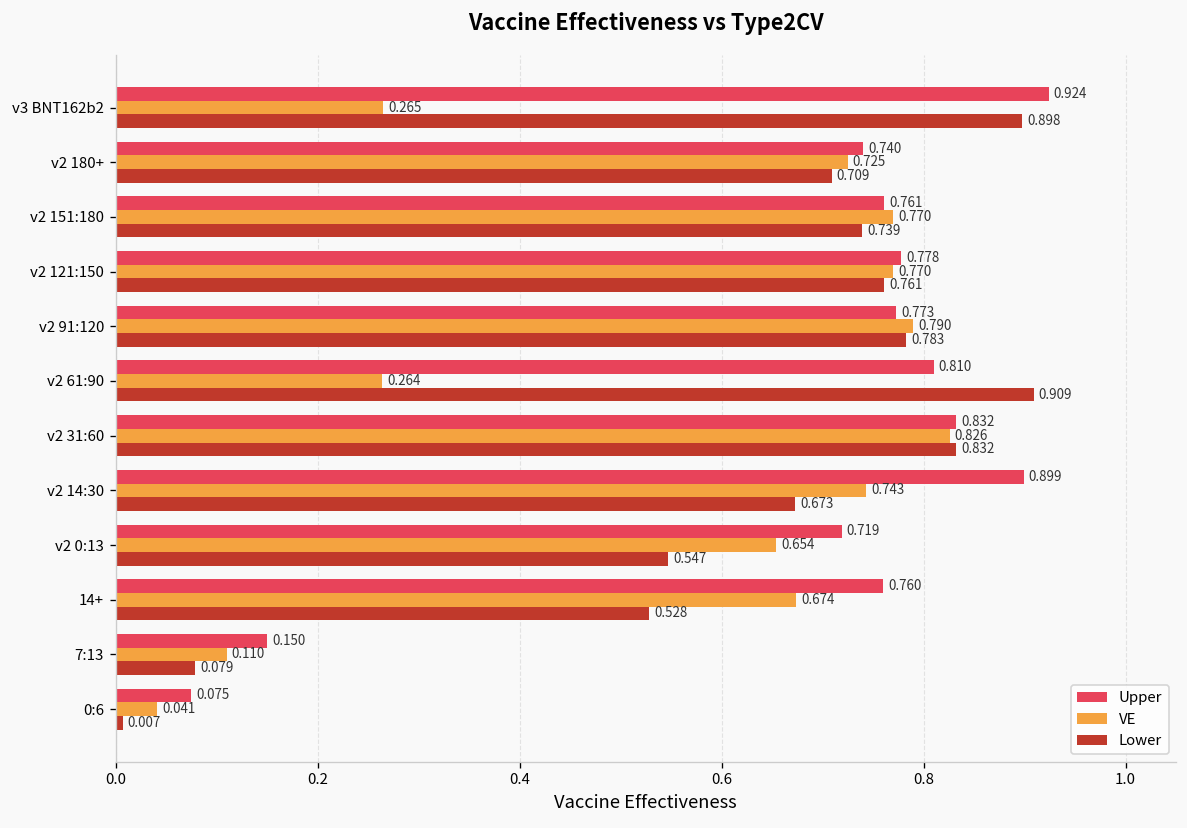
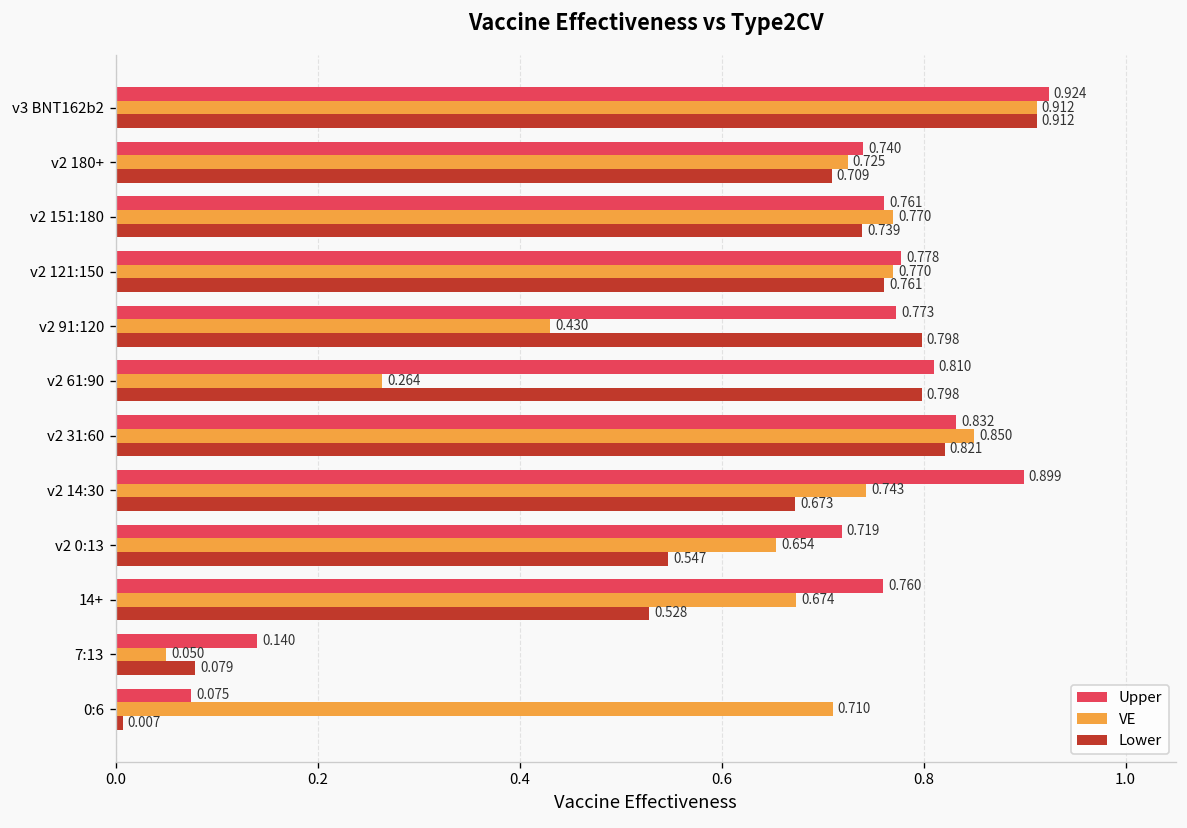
VE, v3 BNT162b2: 0.265 -> 0.912
Lower, v3 BNT162b2: 0.898 -> 0.912
VE, v2 91:120: 0.790 -> 0.430
Lower, v2 91:120: 0.783 -> 0.798
Lower, v2 61:90: 0.909 -> 0.798
VE, v2 31:60: 0.826 -> 0.850
Lower, v2 31:60: 0.832 -> 0.821
Upper, 7:13: 0.150 -> 0.140
VE, 7:13: 0.110 -> 0.050
VE, 0:6: 0.041 -> 0.710
